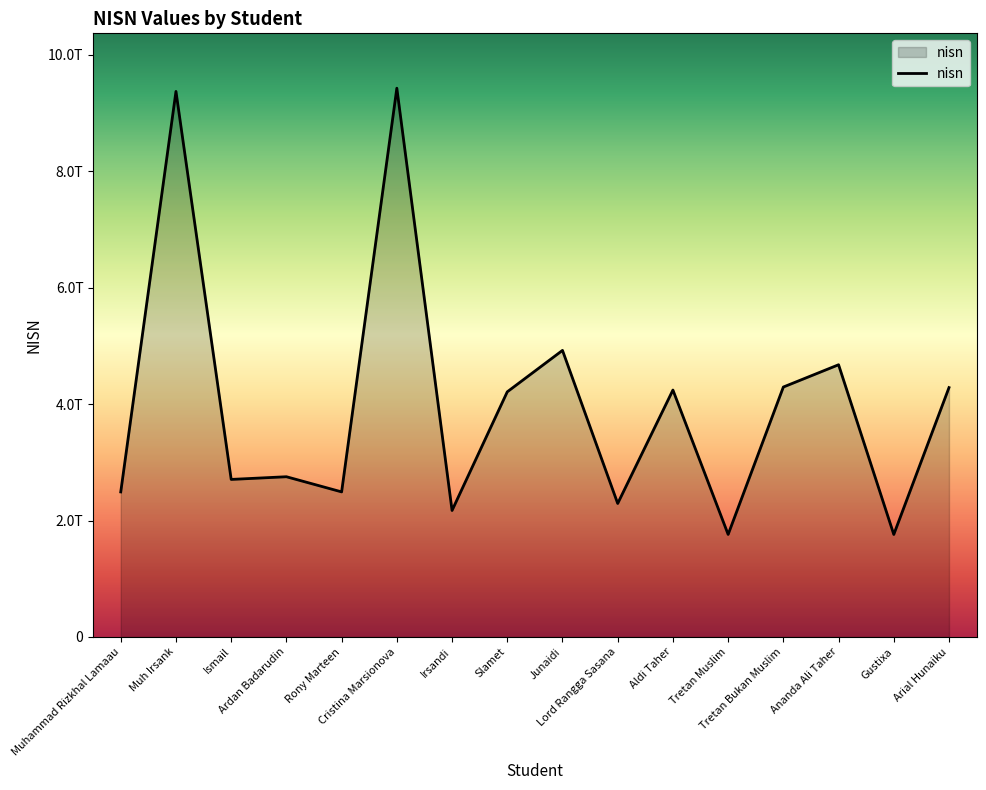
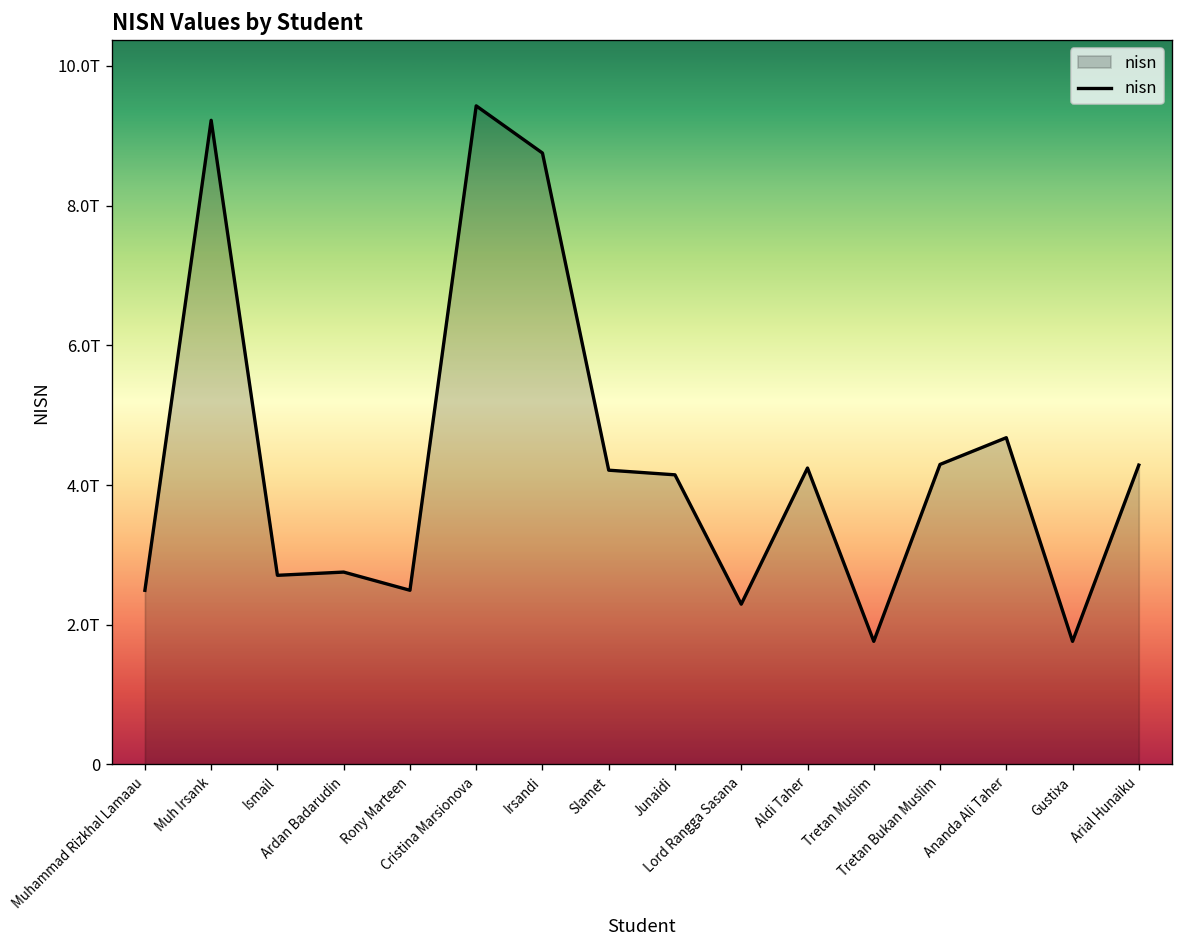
Muh Irsank: 9.4T -> 9.2T
Irsandi: 2.2T -> 8.8T
Junaidi: 4.9T -> 4.1T
